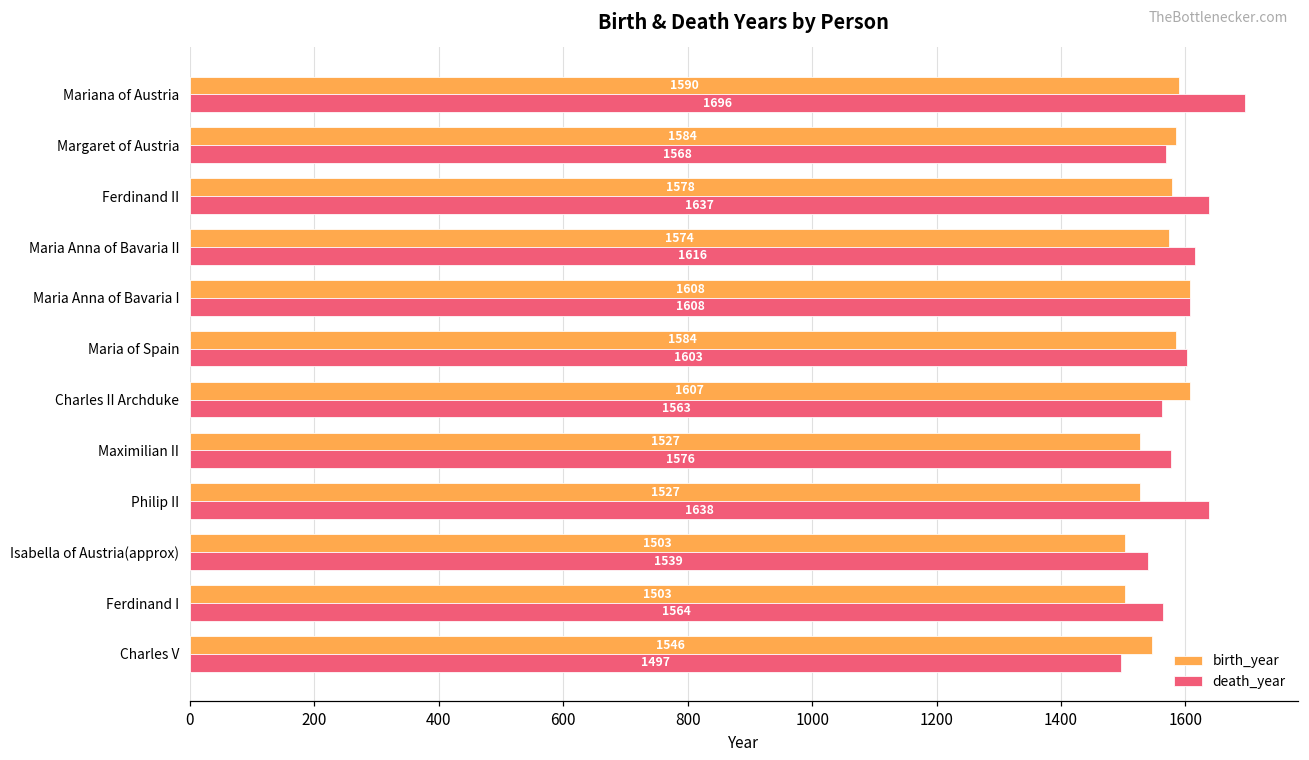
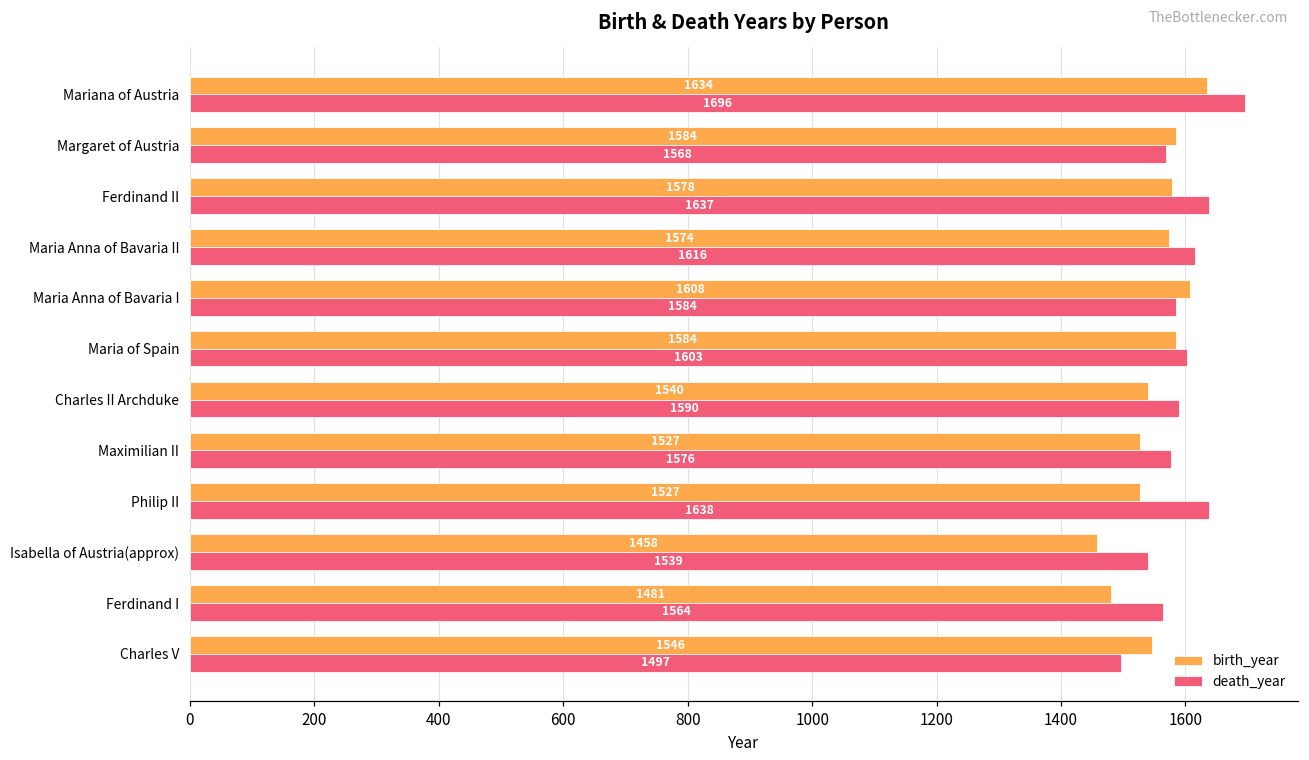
birth_year, Mariana of Austria: 1590 -> 1634
death_year, Maria Anna of Bavaria I: 1608 -> 1584
birth_year, Charles II Archduke: 1607 -> 1540
death_year, Charles II Archduke: 1563 -> 1590
birth_year, Isabella of Austria(approx): 1503 -> 1458
birth_year, Ferdinand I: 1503 -> 1481
